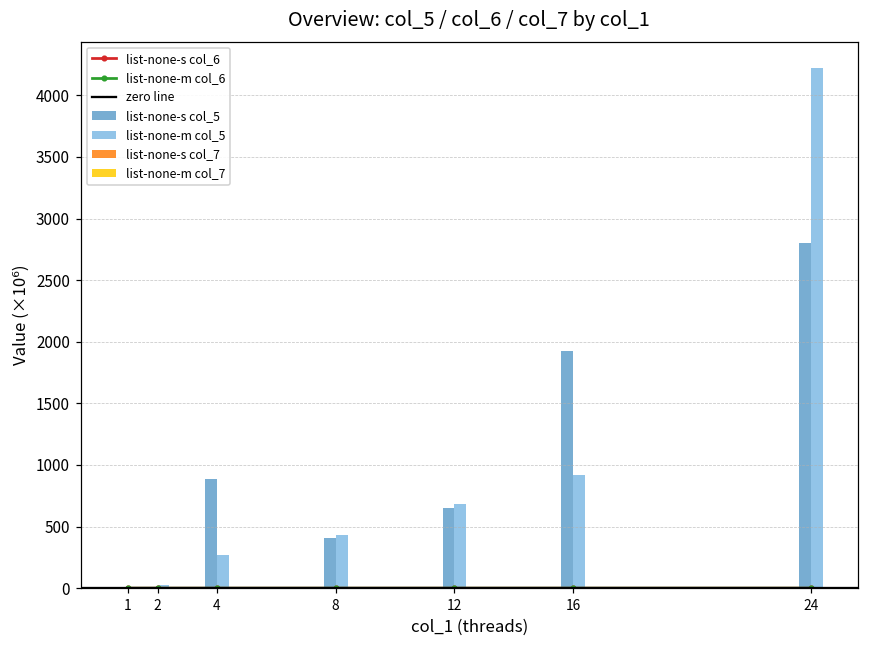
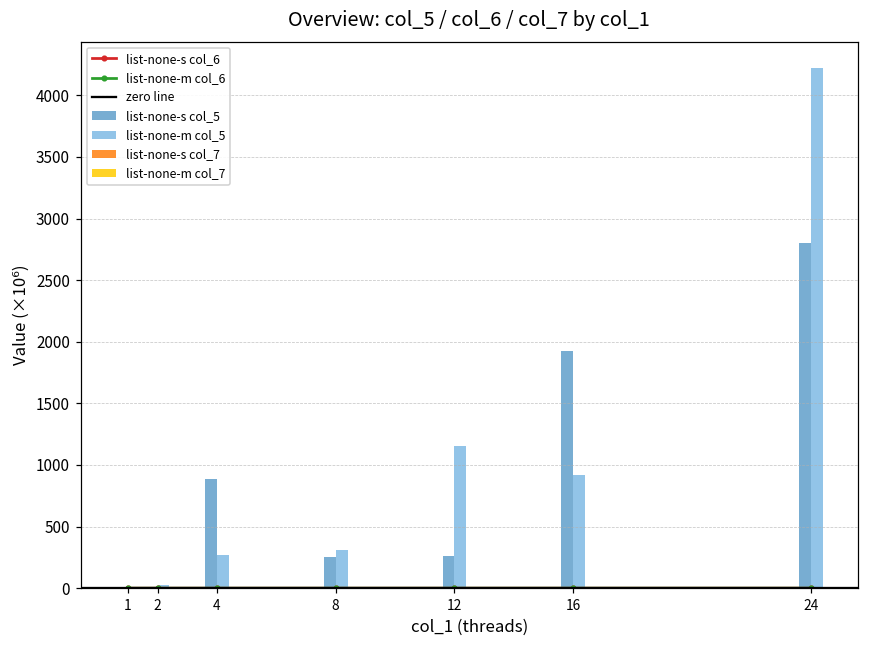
list-none-s col_5, 8: 400 -> 250
list-none-m col_5, 8: 430 -> 310
list-none-s col_5, 12: 650 -> 260
list-none-m col_5, 12: 690 -> 1160
